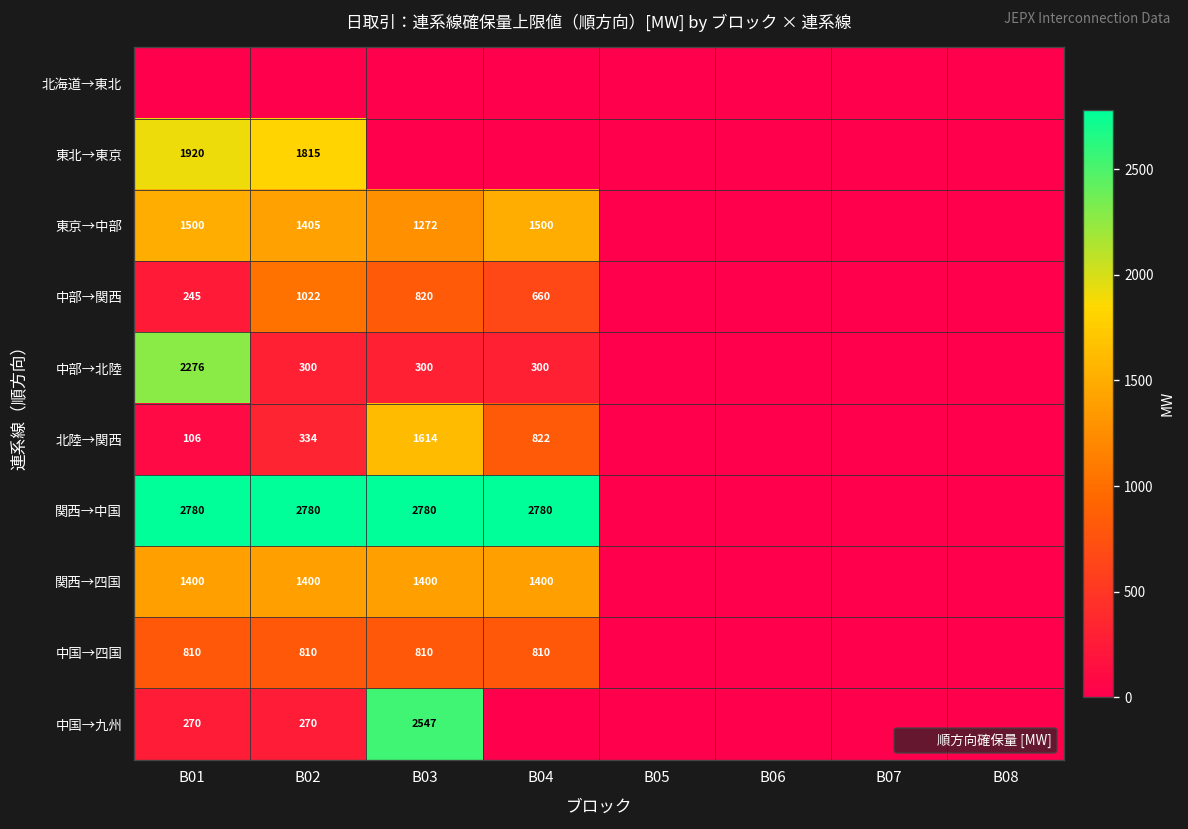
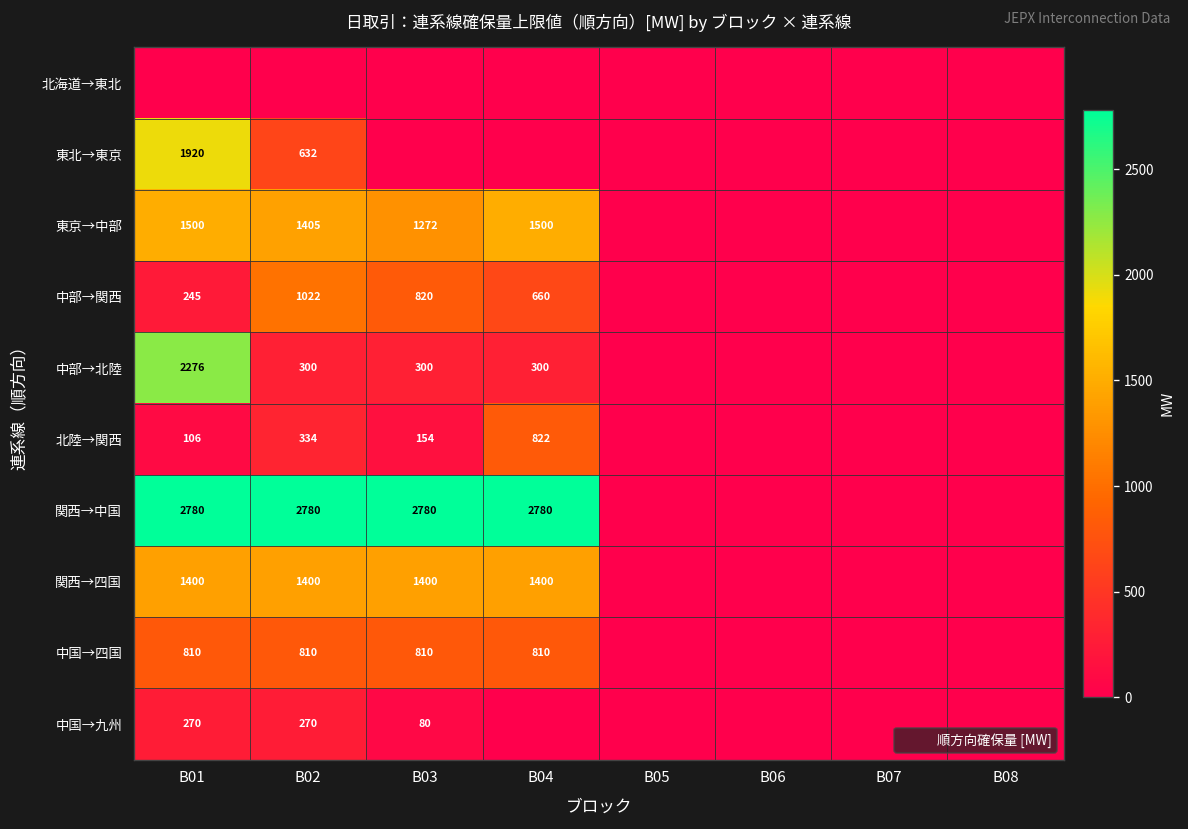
東北→東京, B02: 1815 -> 632
北陸→関西, B03: 1614 -> 154
中国→九州, B03: 2547 -> 80
